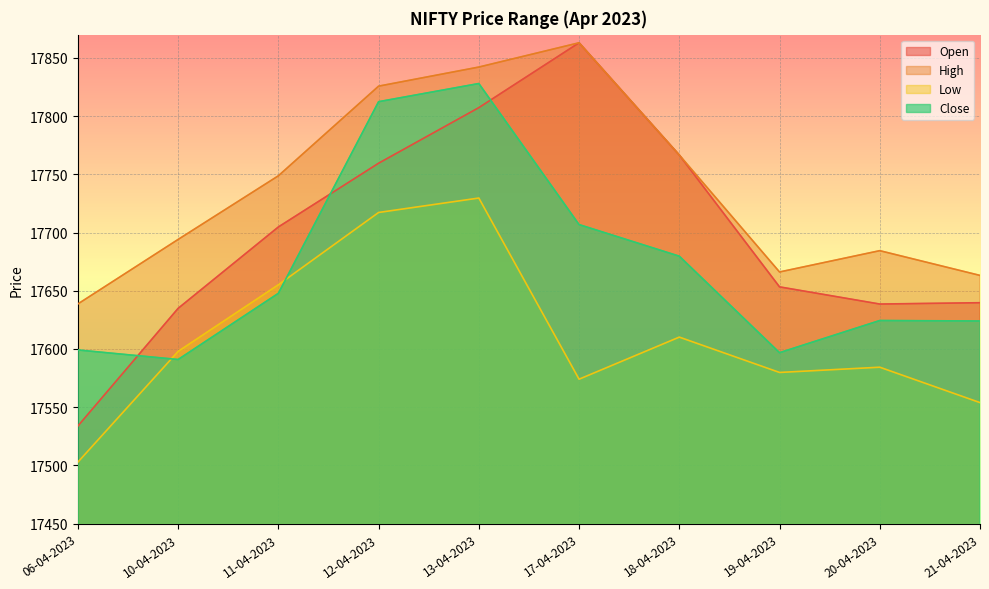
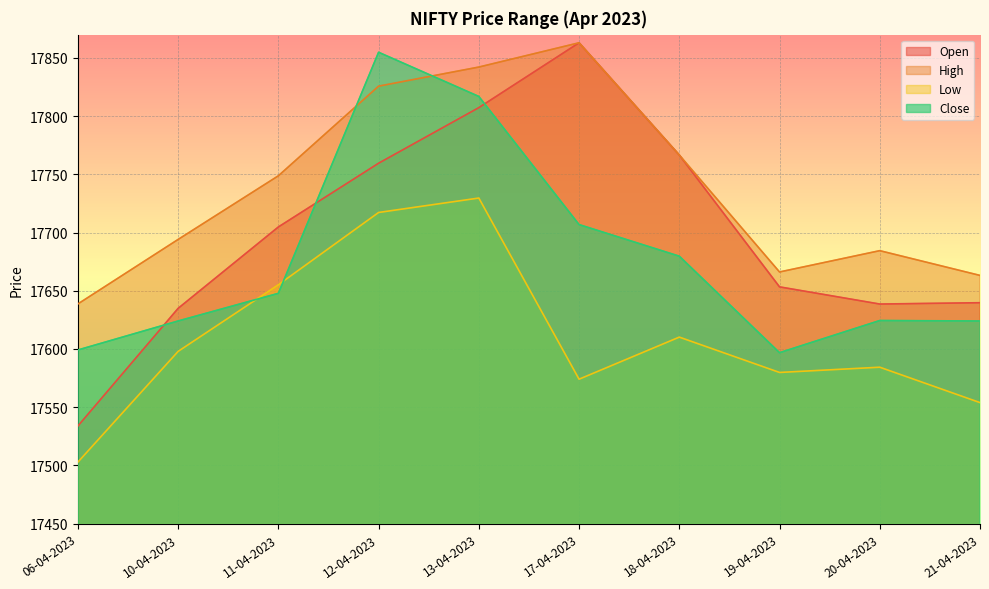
Close, 10-04-2023: 17591 -> 17624
Close, 12-04-2023: 17812 -> 17855
Close, 13-04-2023: 17828 -> 17817
